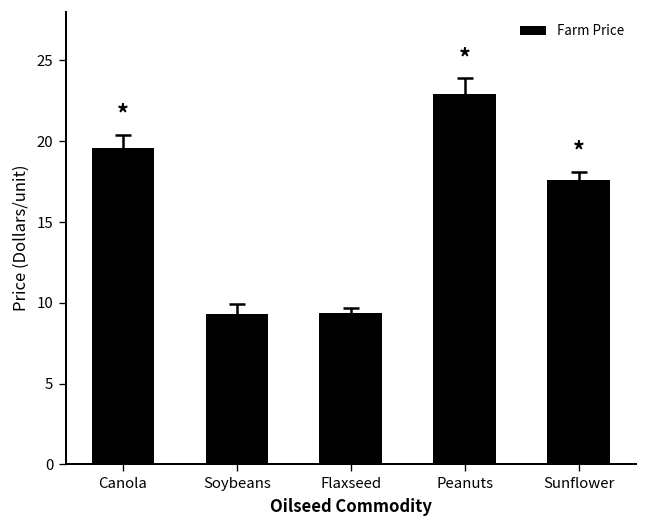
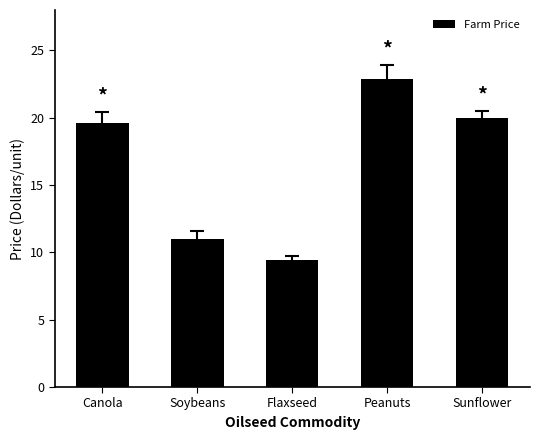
Farm Price, Soybeans: 9.3 -> 11.0
Farm Price, Sunflower: 17.6 -> 20.0
